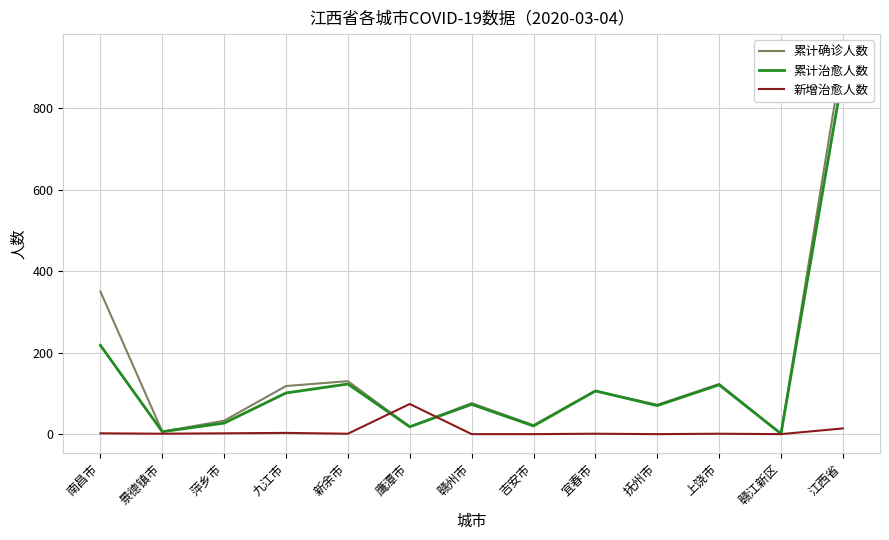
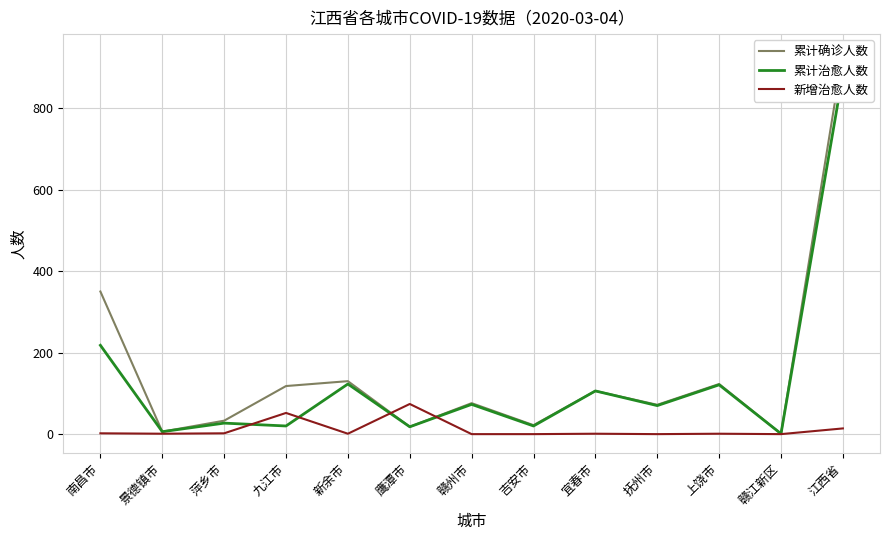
累计治愈人数, 九江市: 100 -> 20
新增治愈人数, 九江市: 0 -> 50
